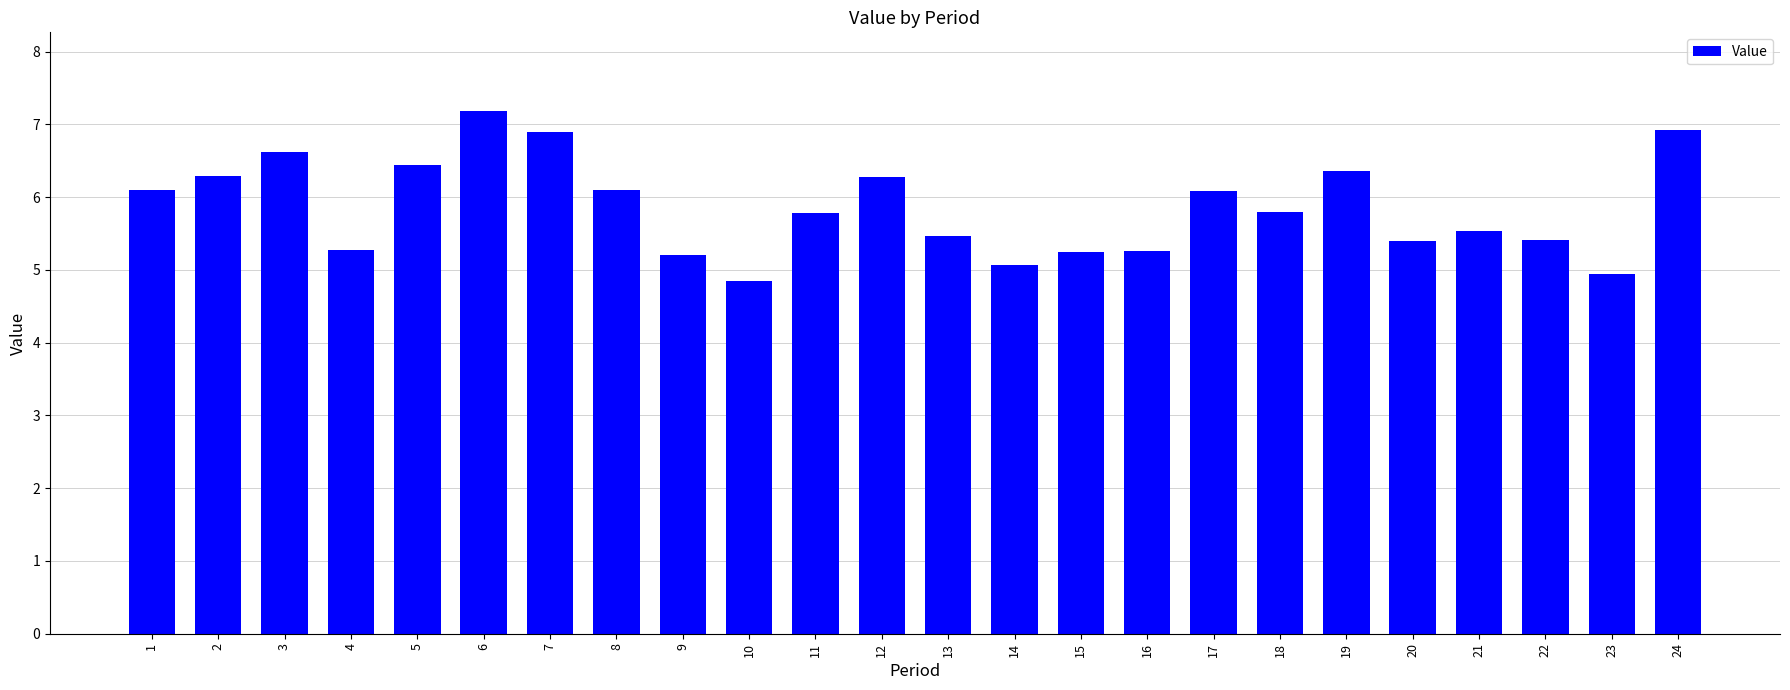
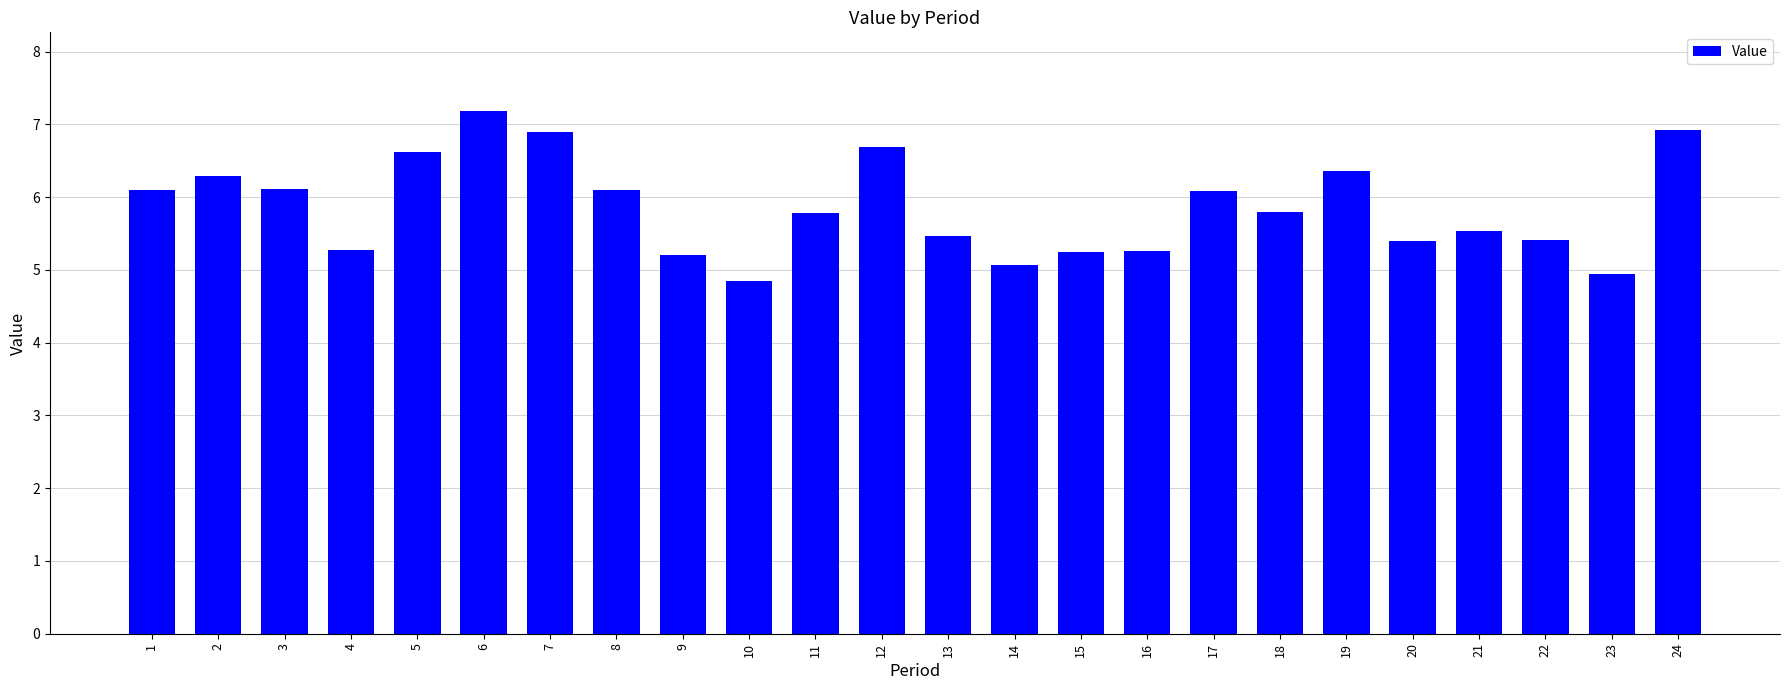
3: 6.6 -> 6.1
5: 6.4 -> 6.6
12: 6.3 -> 6.7
